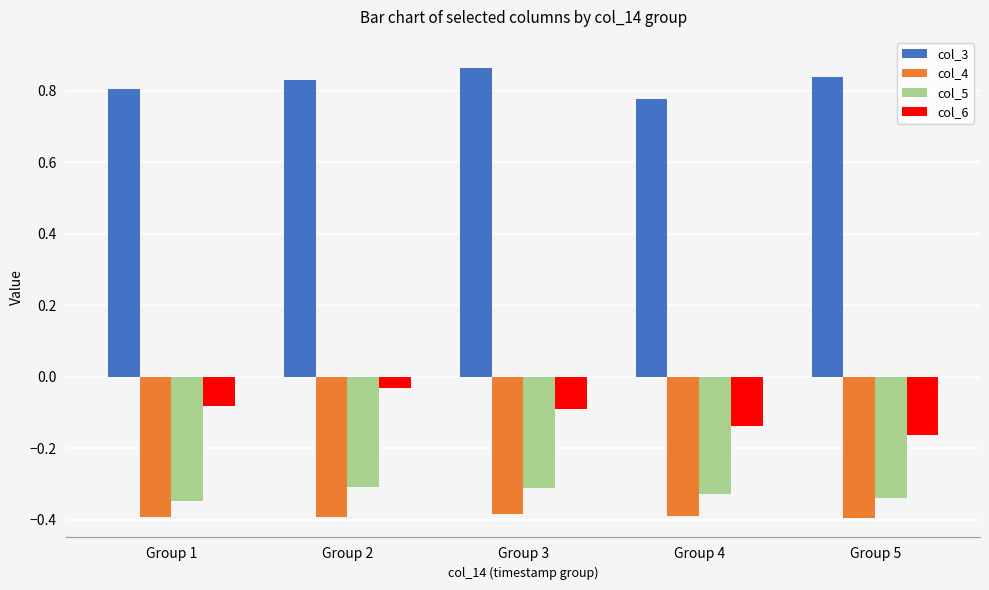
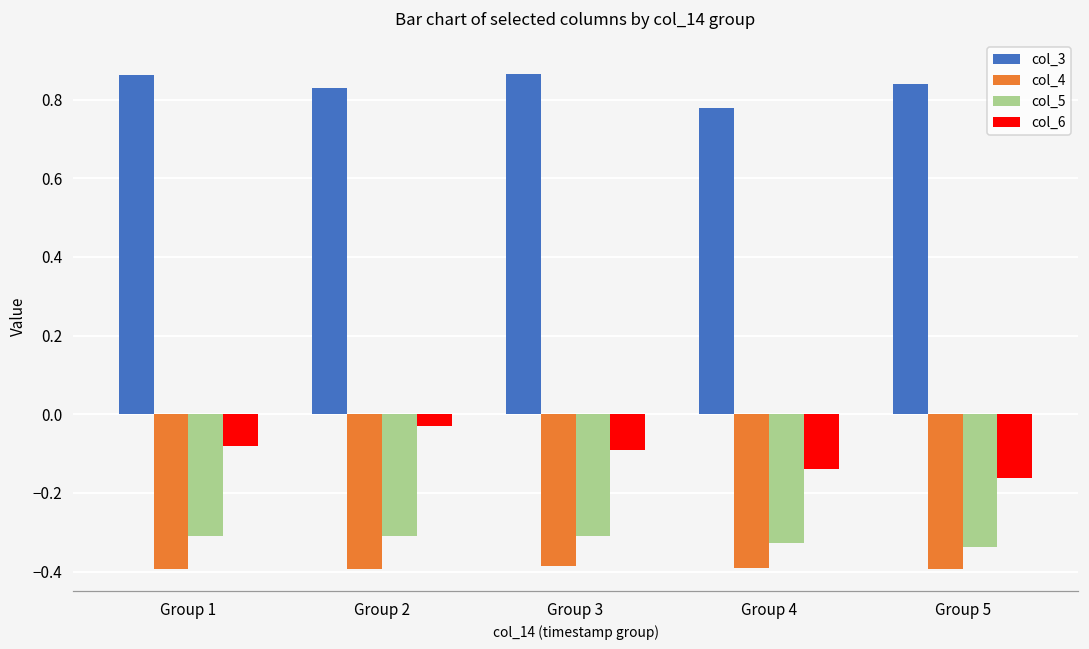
col_3, Group 1: 0.80 -> 0.86
col_5, Group 1: -0.35 -> -0.31
